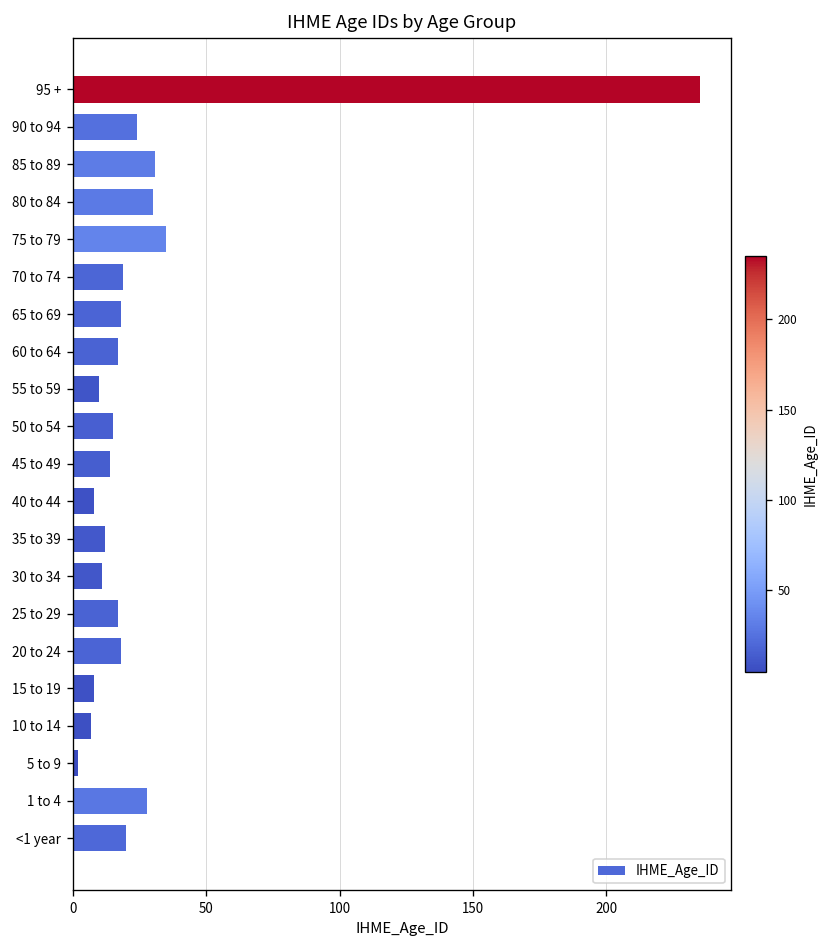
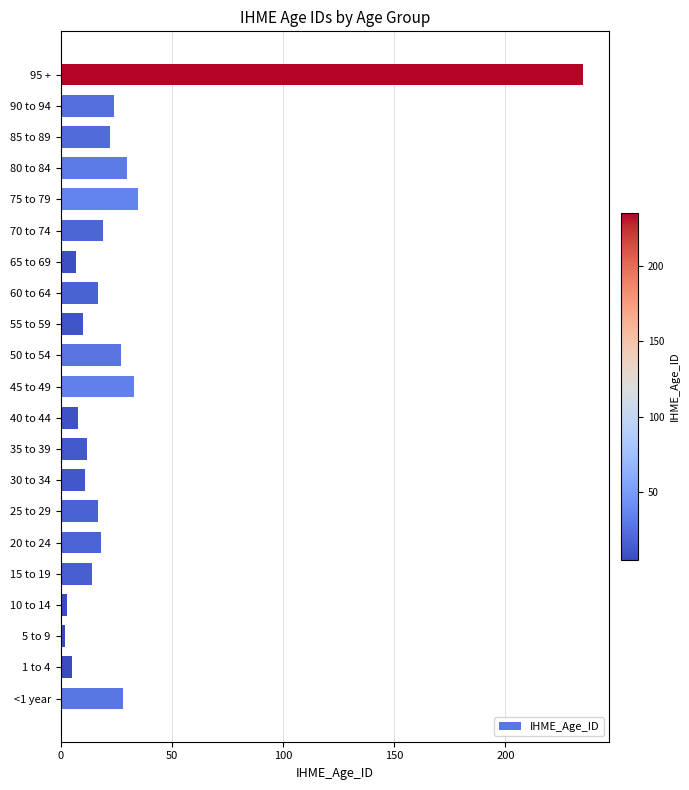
85 to 89: 31 -> 22
65 to 69: 18 -> 7
50 to 54: 15 -> 27
45 to 49: 14 -> 33
15 to 19: 8 -> 14
10 to 14: 7 -> 3
1 to 4: 28 -> 5
<1 year: 20 -> 28
